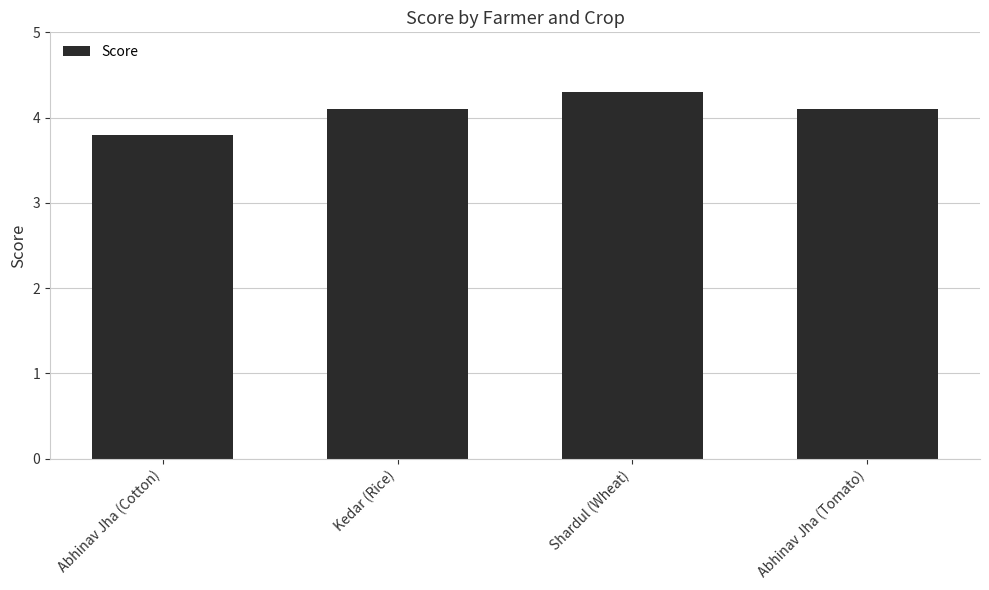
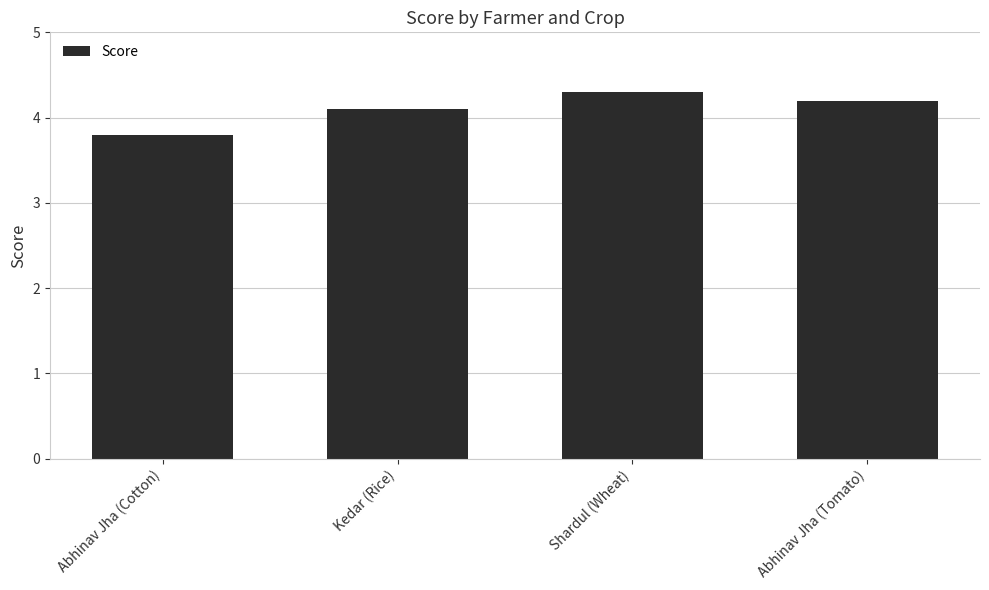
Abhinav Jha (Tomato): 4.1 -> 4.2
